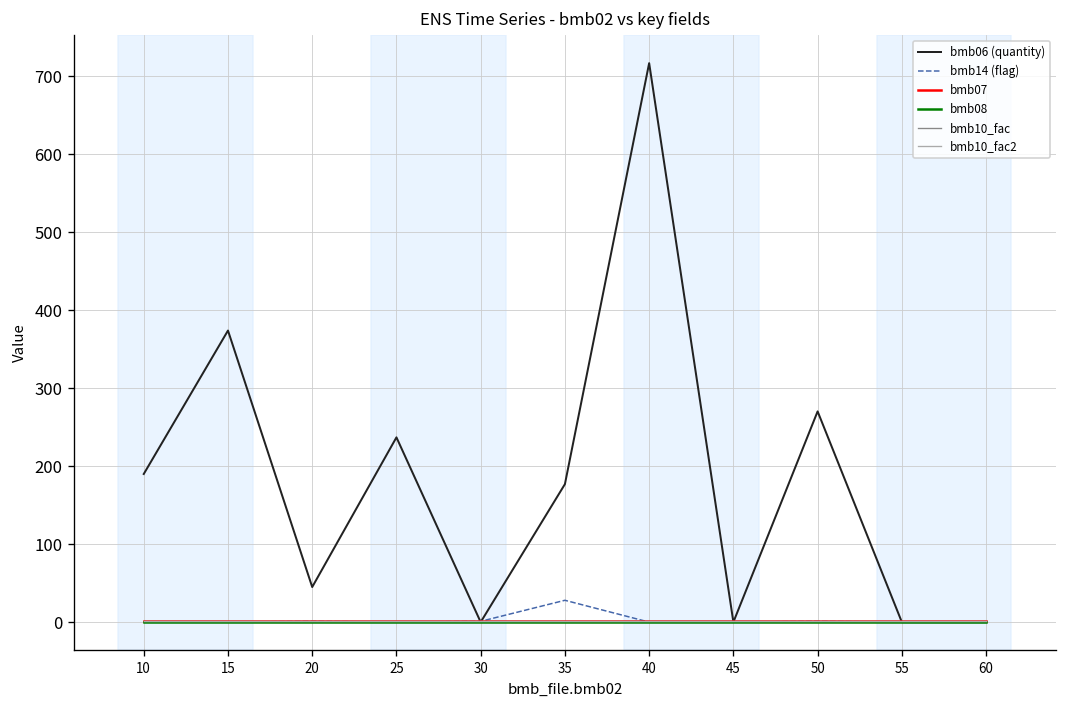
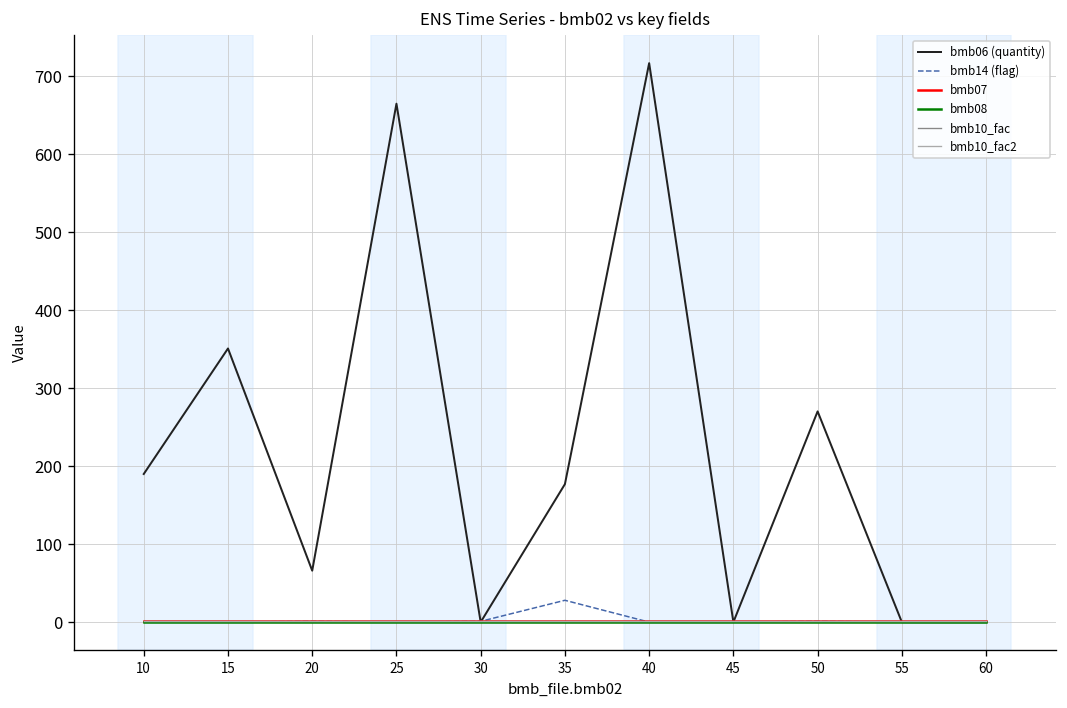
bmb06 (quantity), 15: 370 -> 350
bmb06 (quantity), 20: 50 -> 70
bmb06 (quantity), 25: 240 -> 670
